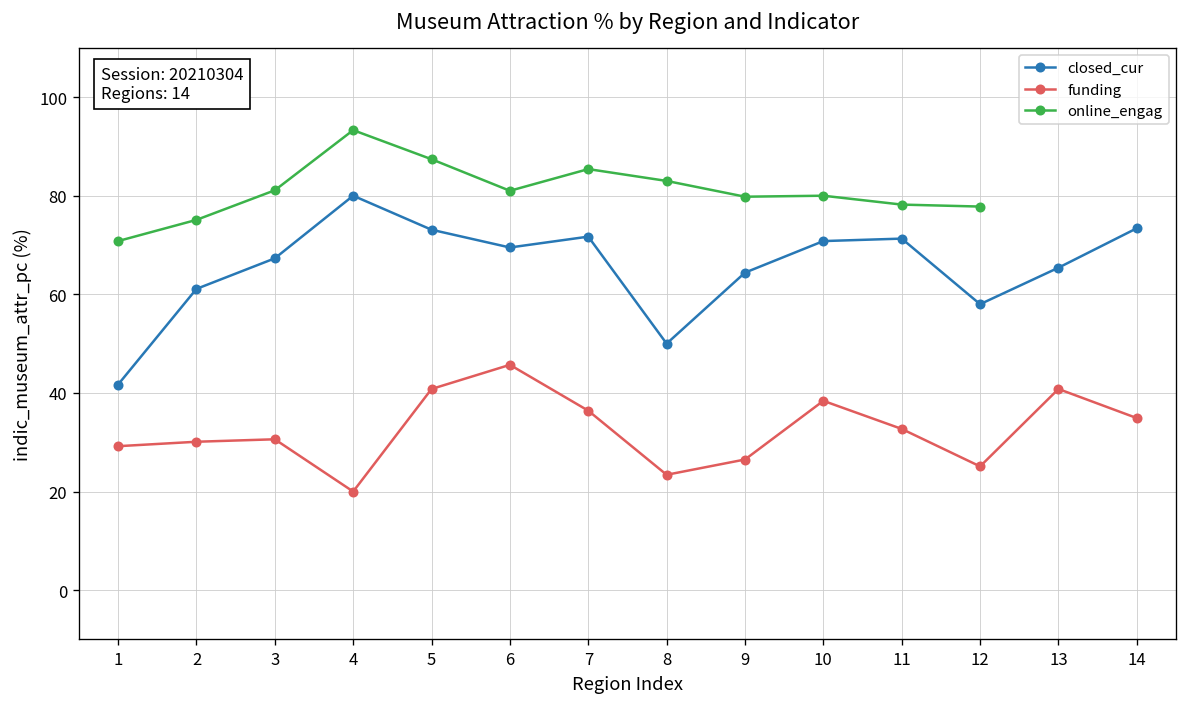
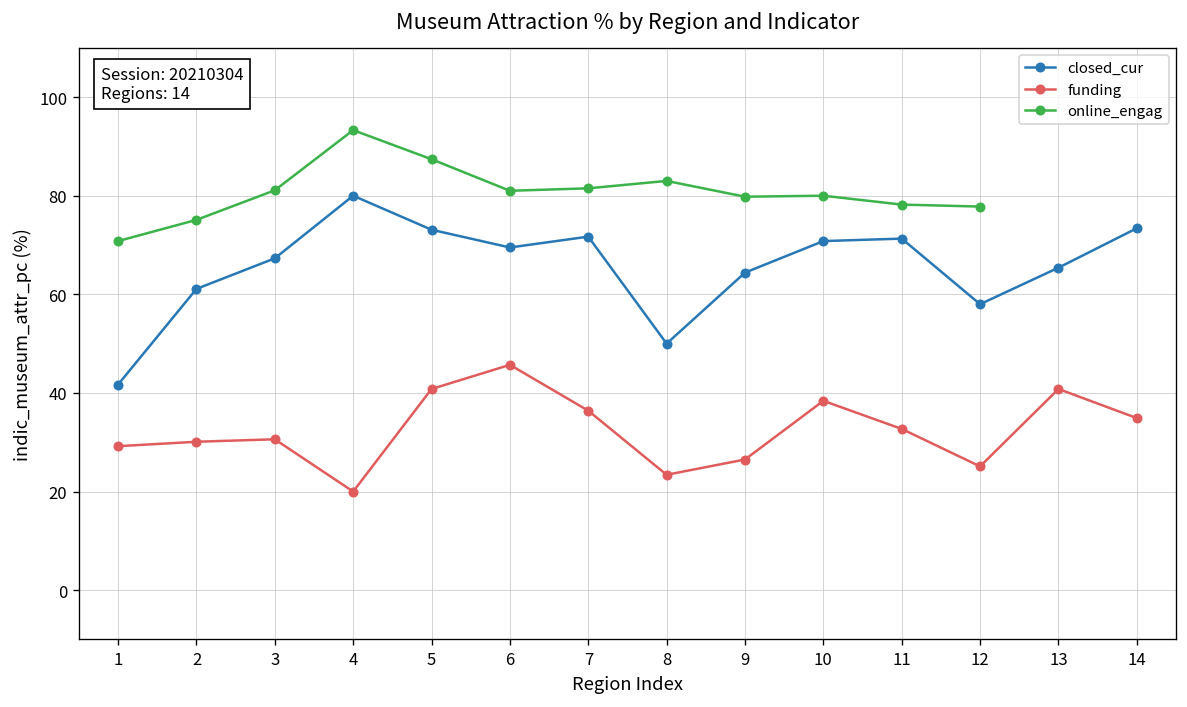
online_engag, 7: 85 -> 82
